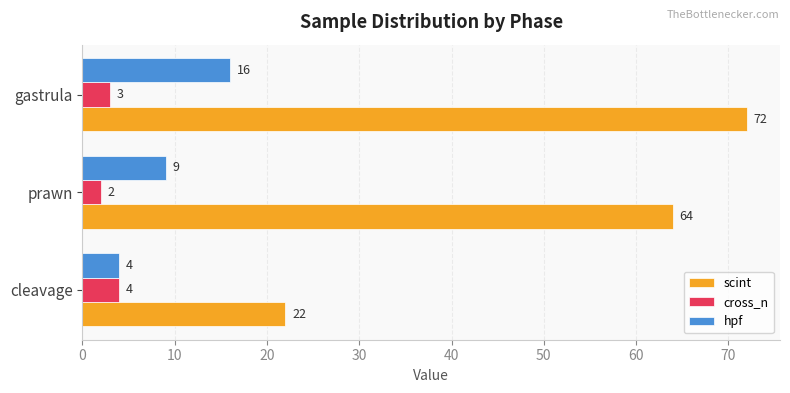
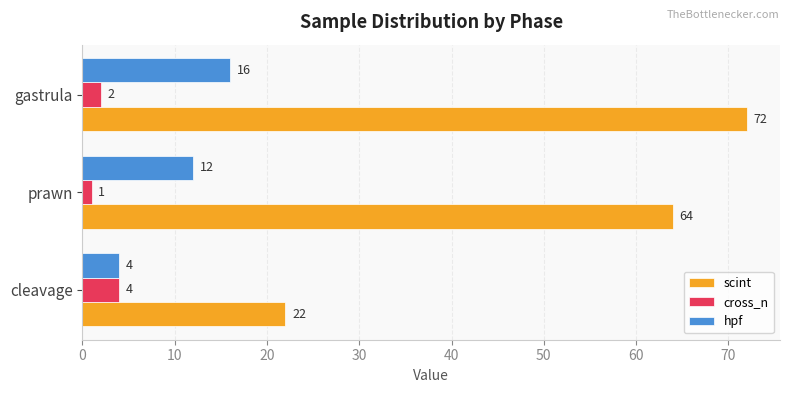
cross_n, gastrula: 3 -> 2
hpf, prawn: 9 -> 12
cross_n, prawn: 2 -> 1
